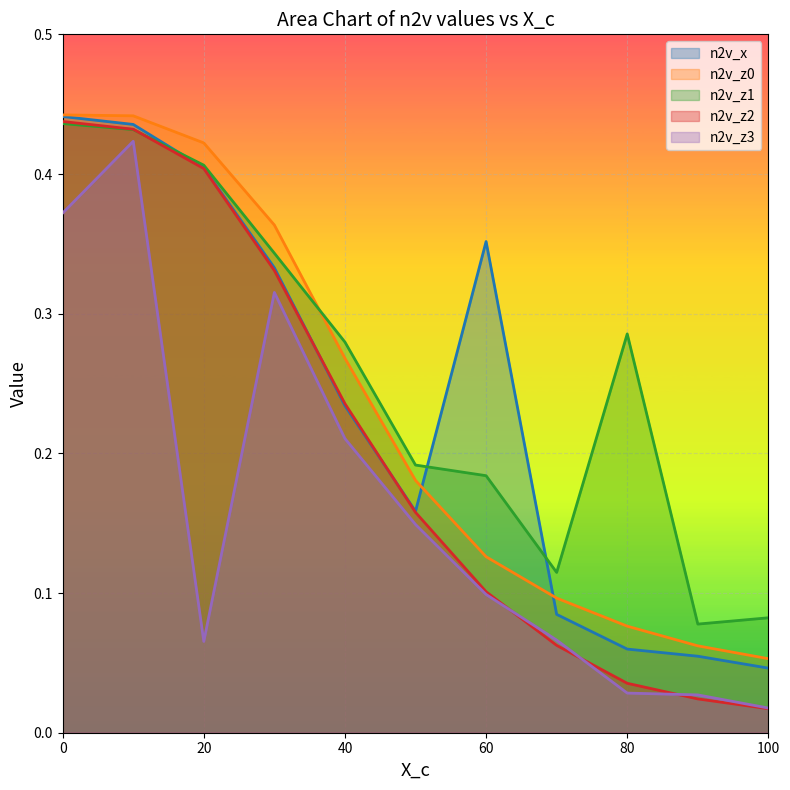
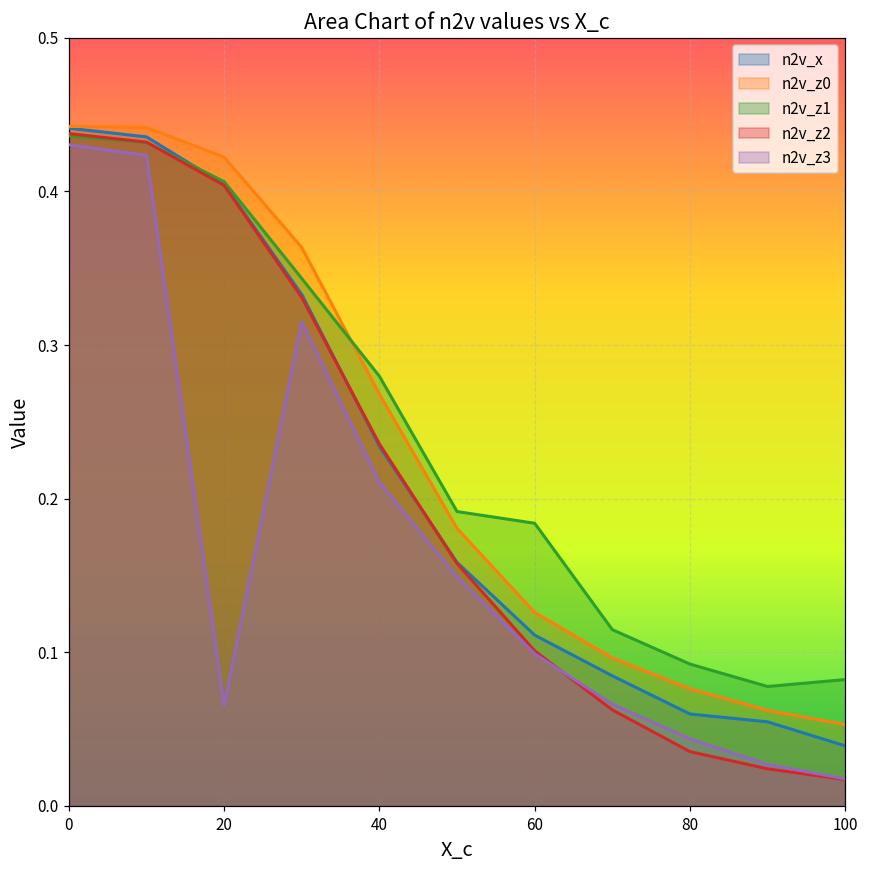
n2v_z3, 0: 0.372 -> 0.430
n2v_x, 60: 0.352 -> 0.111
n2v_z1, 80: 0.286 -> 0.092
n2v_z3, 80: 0.028 -> 0.044
n2v_x, 100: 0.046 -> 0.039
